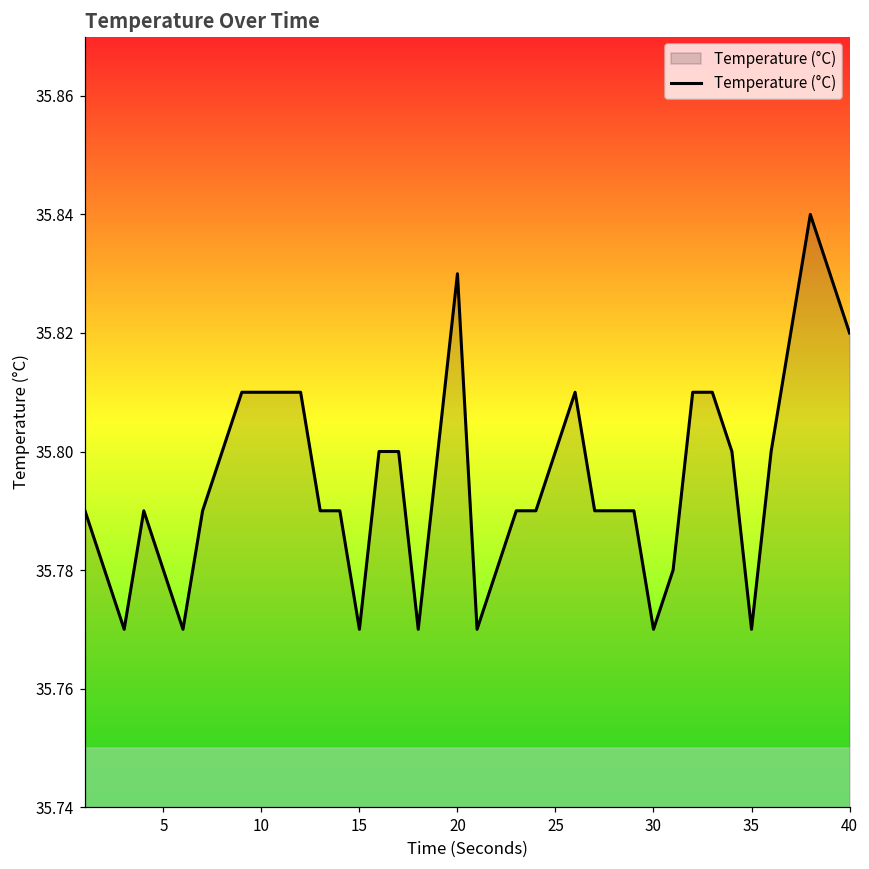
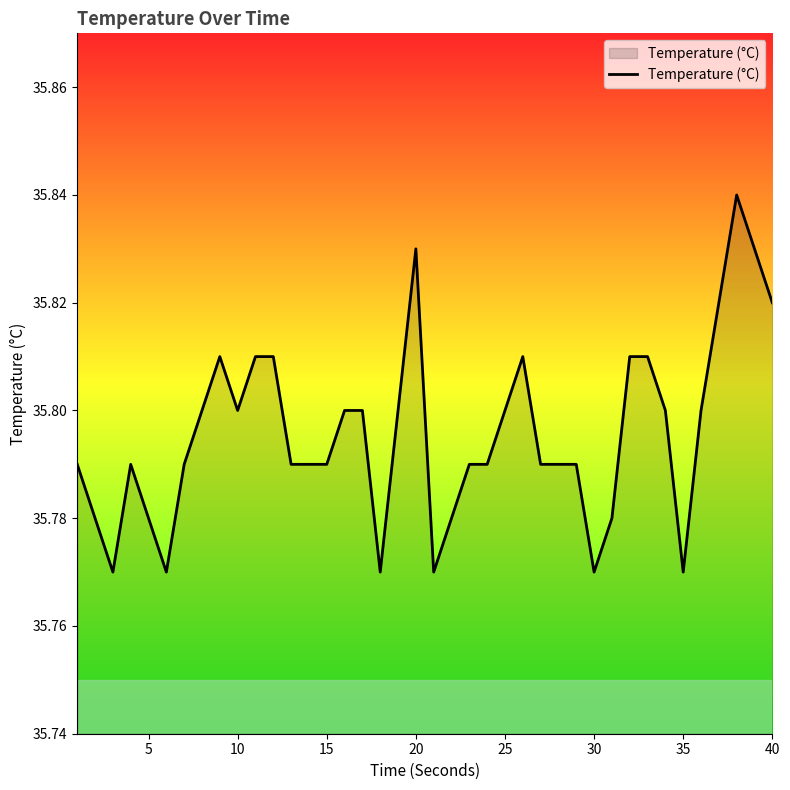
10: 35.81 -> 35.80
15: 35.77 -> 35.79
